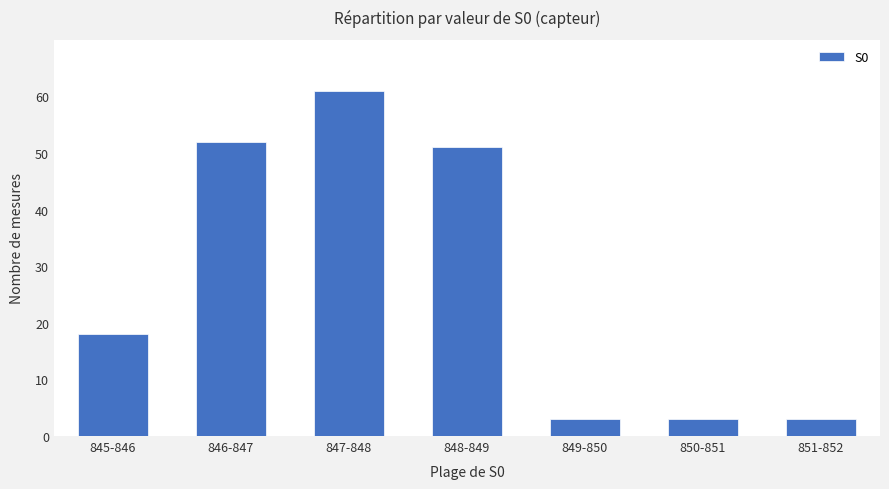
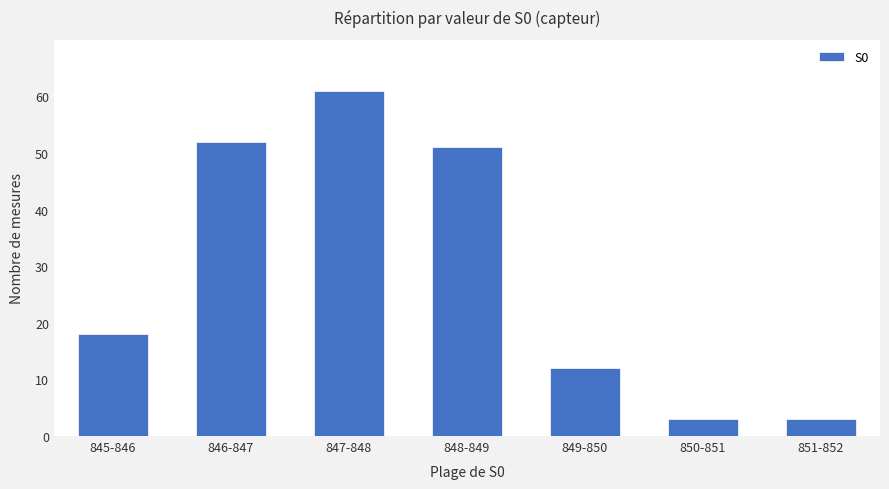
849-850: 3 -> 12
